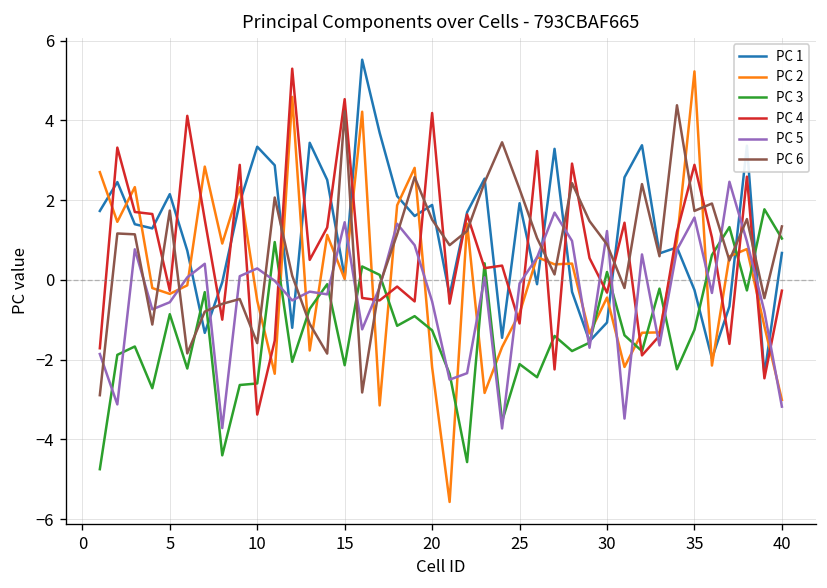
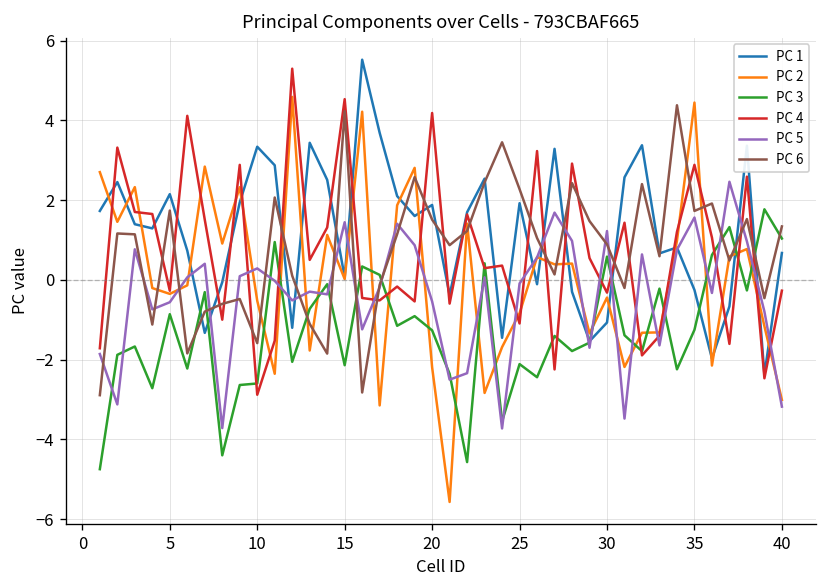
PC 4, 10: -3.4 -> -2.9
PC 3, 30: 0.2 -> 0.6
PC 2, 35: 5.2 -> 4.4
